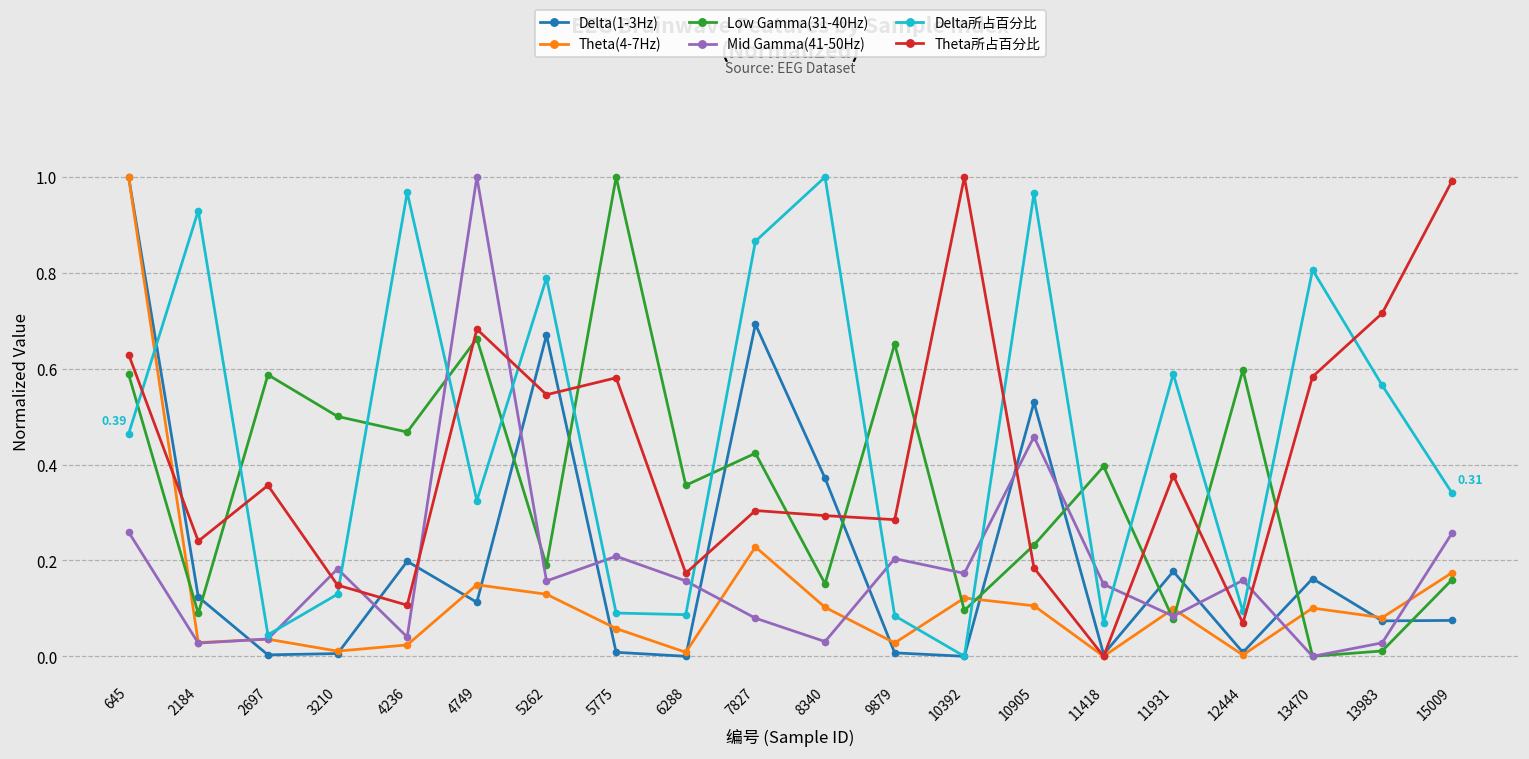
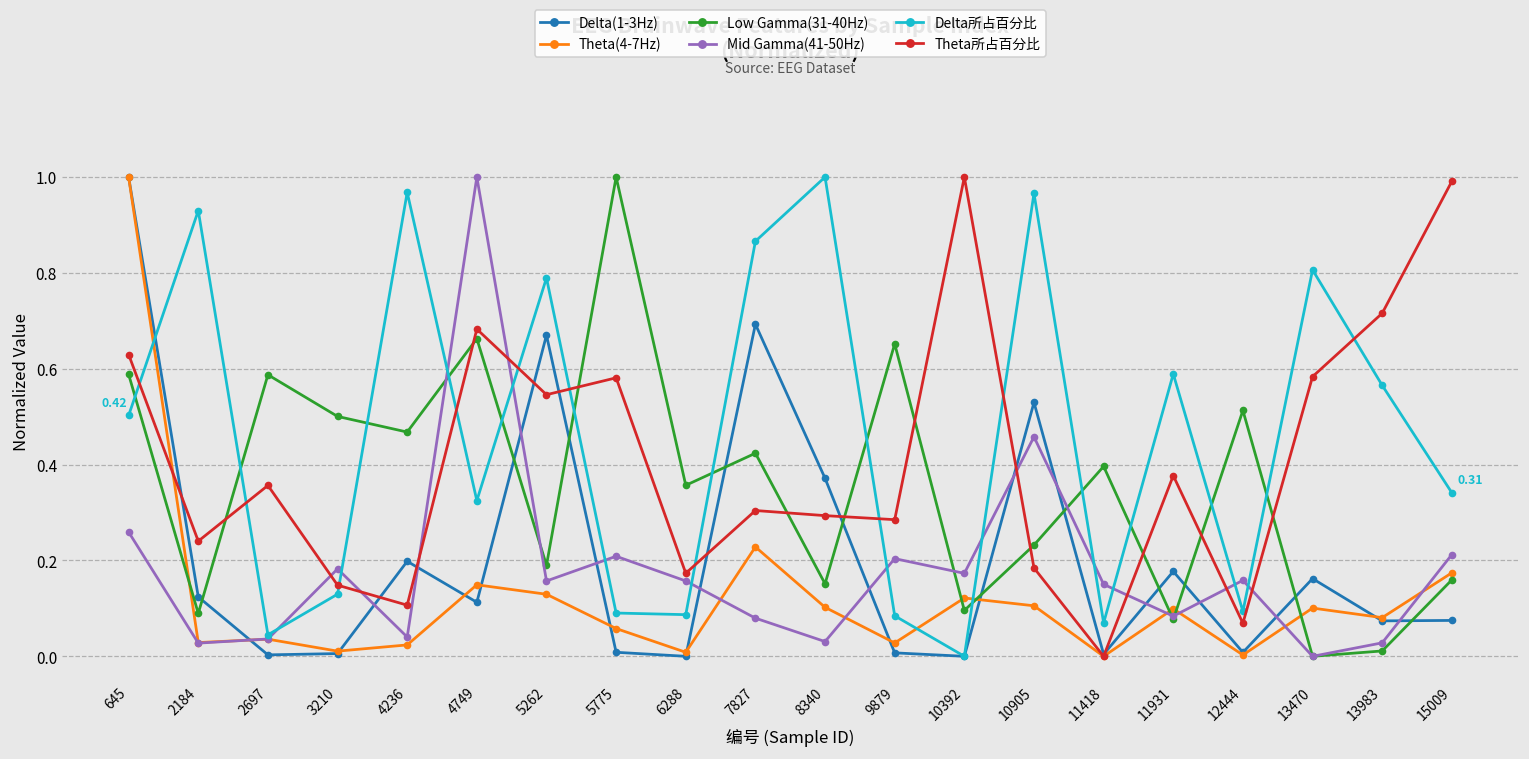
Delta所占百分比, 645: 0.39 -> 0.42
Low Gamma(31-40Hz), 12444: 0.60 -> 0.51
Mid Gamma(41-50Hz), 15009: 0.26 -> 0.21
